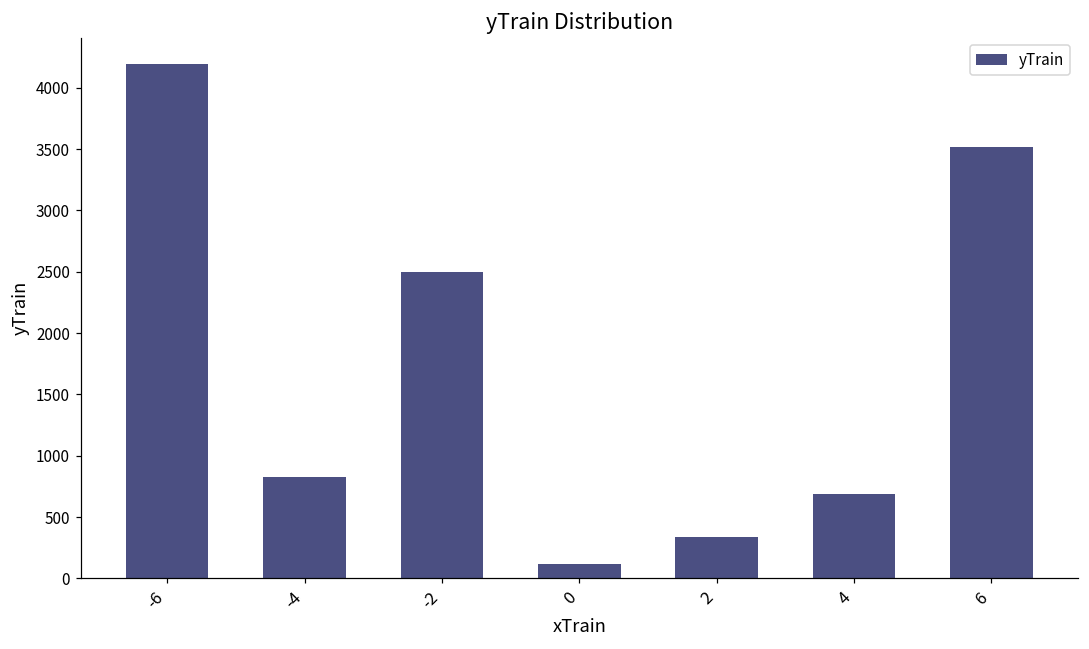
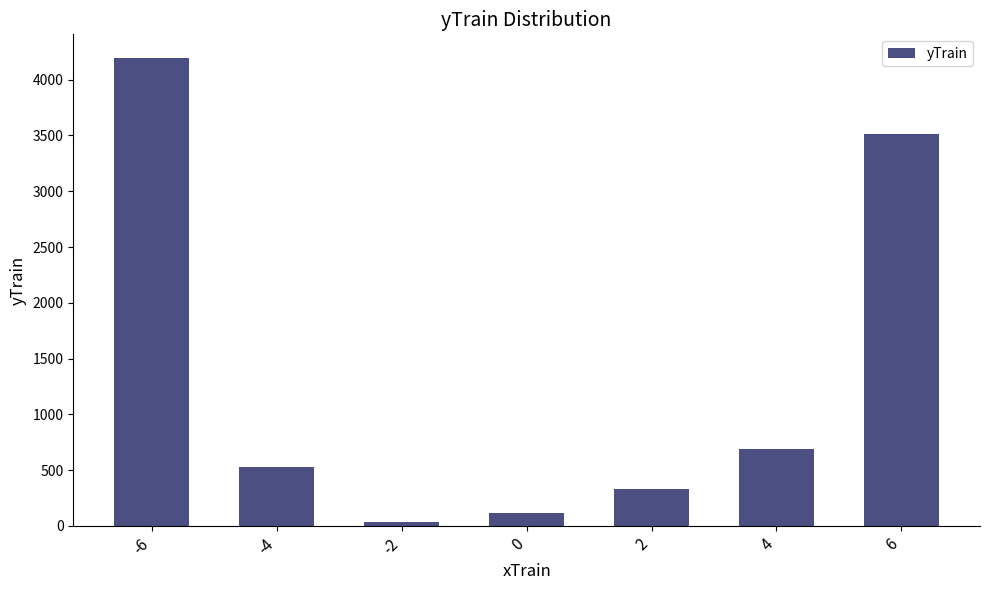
-4: 820 -> 520
-2: 2500 -> 30
